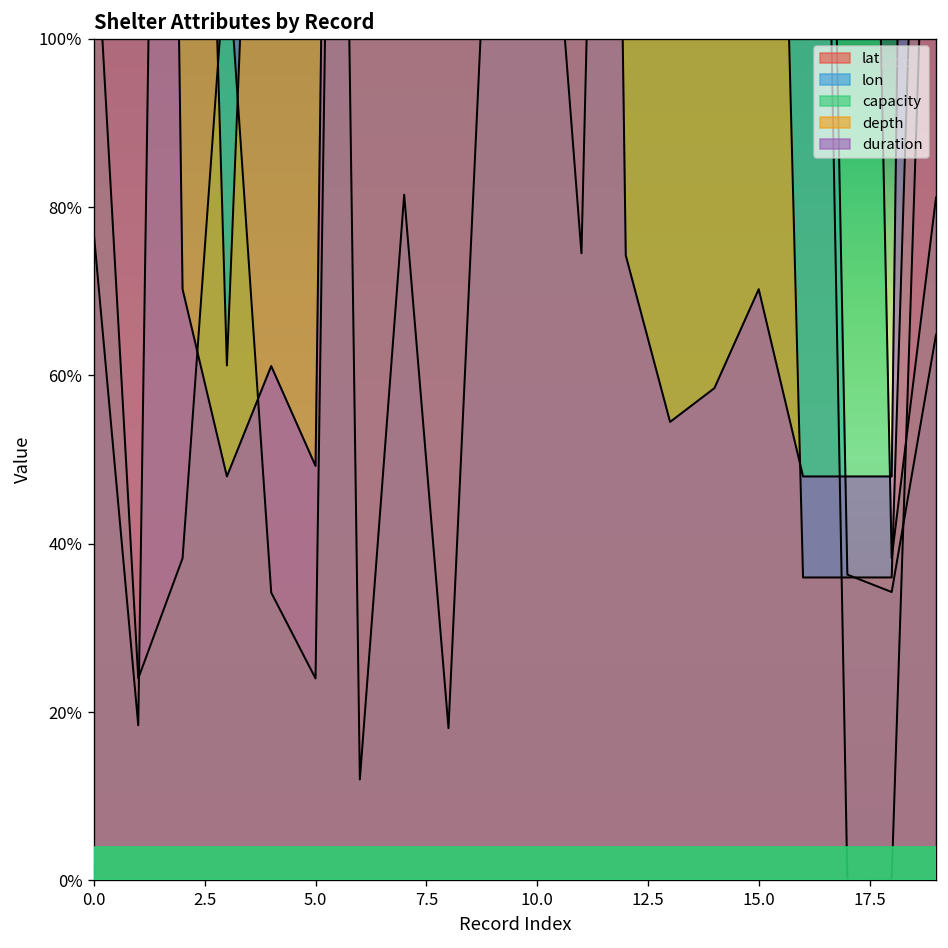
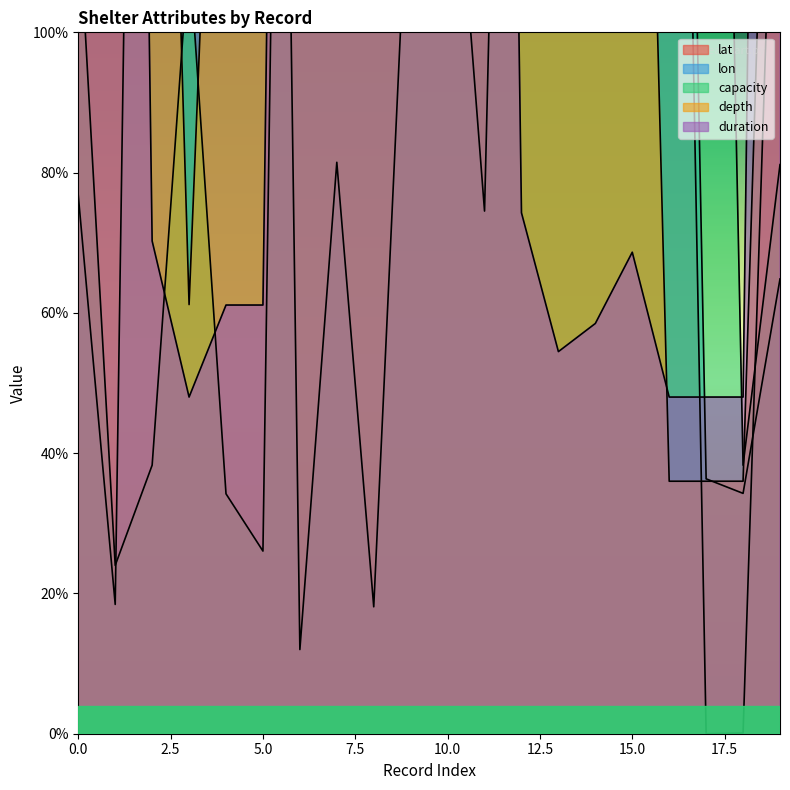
capacity, 5.0: 24% -> 26%
duration, 5.0: 49% -> 61%
duration, 15.0: 70% -> 69%
